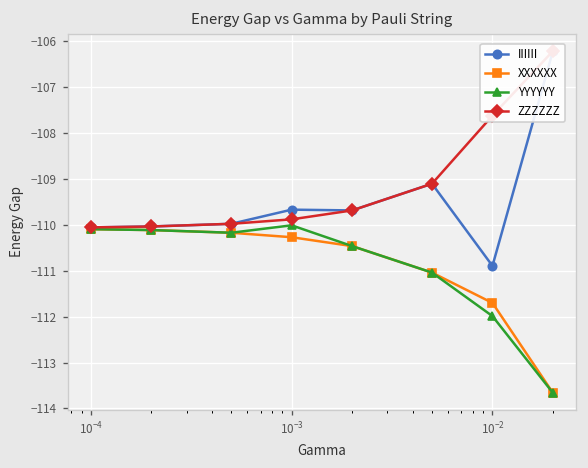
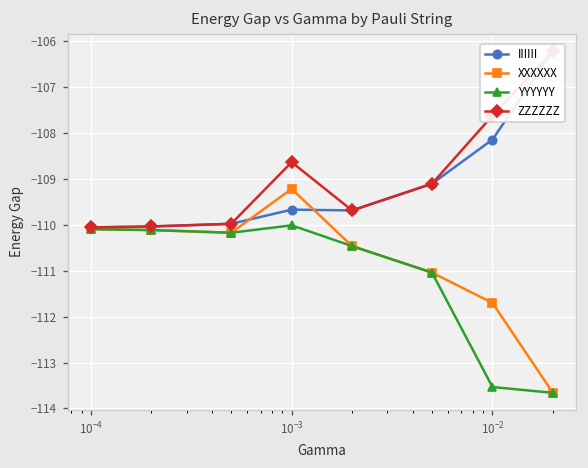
XXXXXX, 10^-3: -110.3 -> -109.2
ZZZZZZ, 10^-3: -109.9 -> -108.6
IIIIII, 10^-2: -110.9 -> -108.1
YYYYYY, 10^-2: -112.0 -> -113.5
